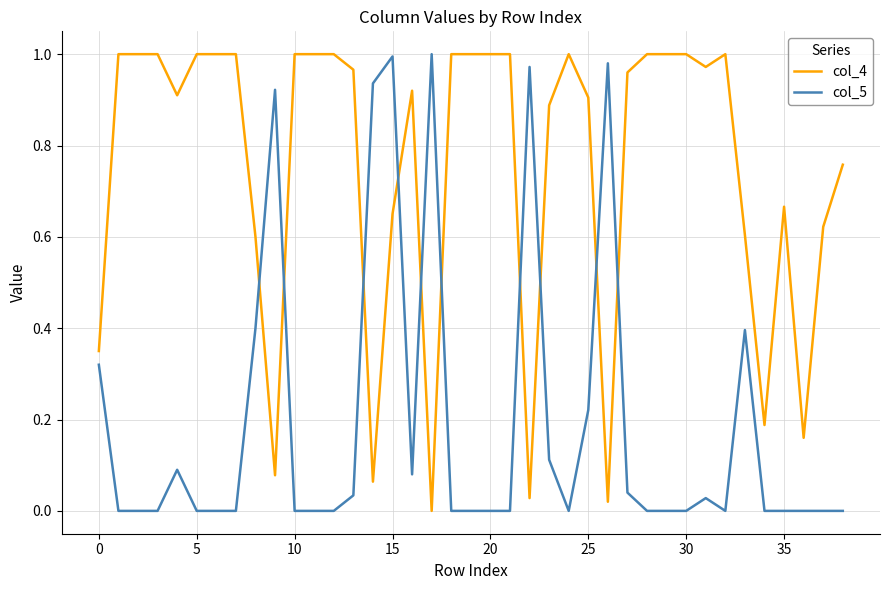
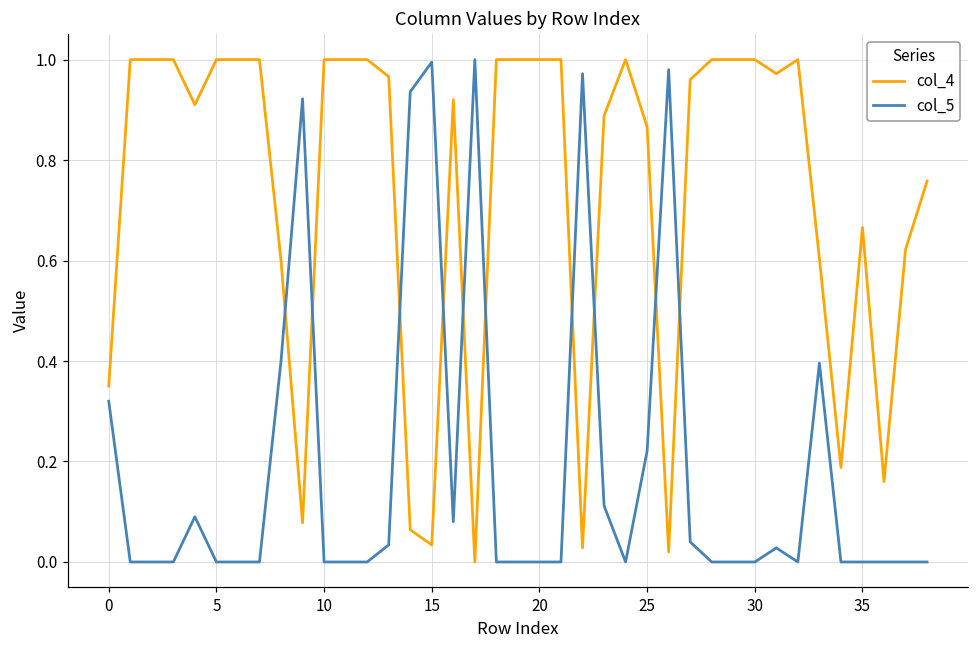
col_4, 15: 0.65 -> 0.03
col_4, 25: 0.91 -> 0.87
